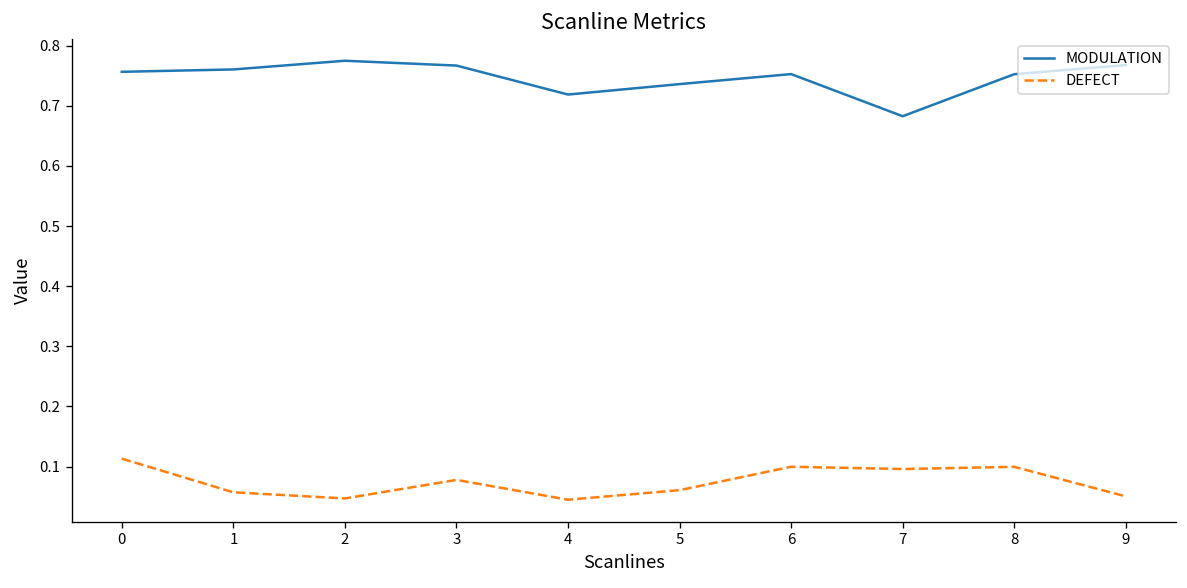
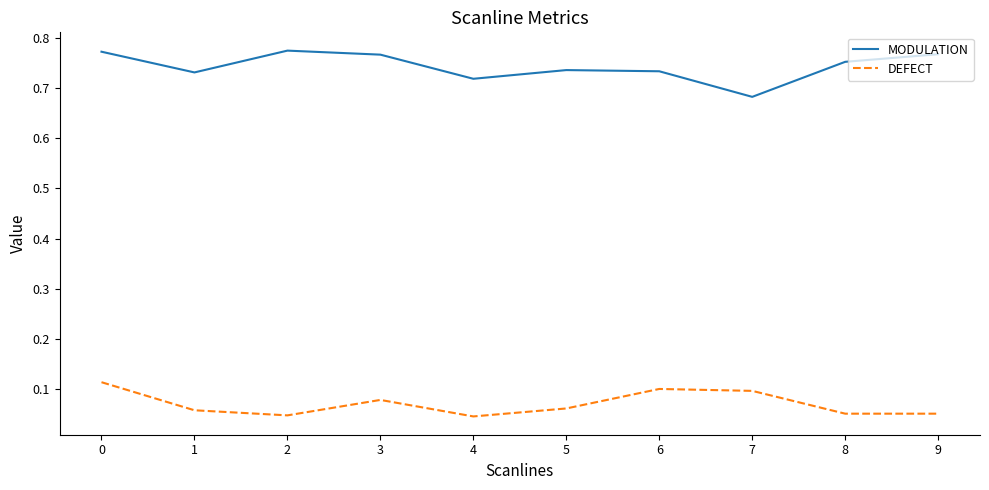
MODULATION, 0: 0.76 -> 0.77
MODULATION, 1: 0.76 -> 0.73
MODULATION, 6: 0.75 -> 0.73
DEFECT, 8: 0.10 -> 0.05
